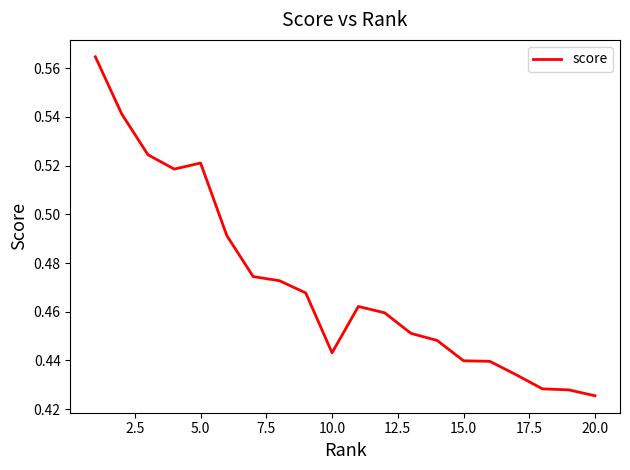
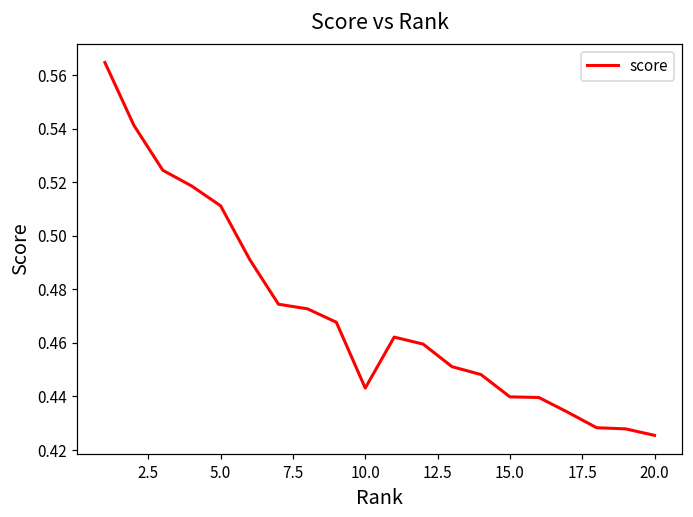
5.0: 0.521 -> 0.511
